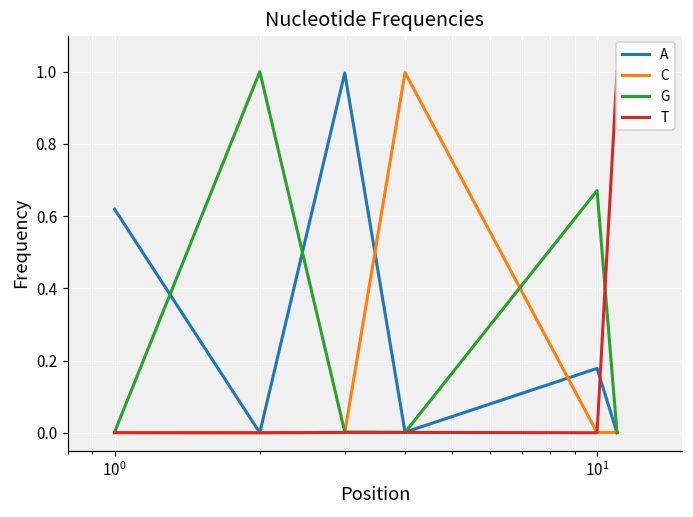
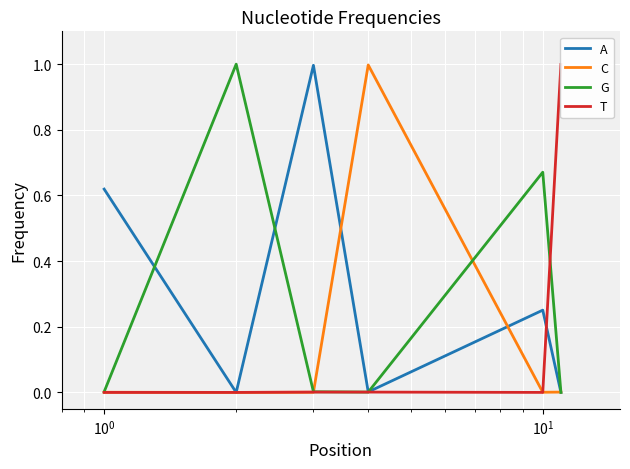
A, 10^1: 0.18 -> 0.25
